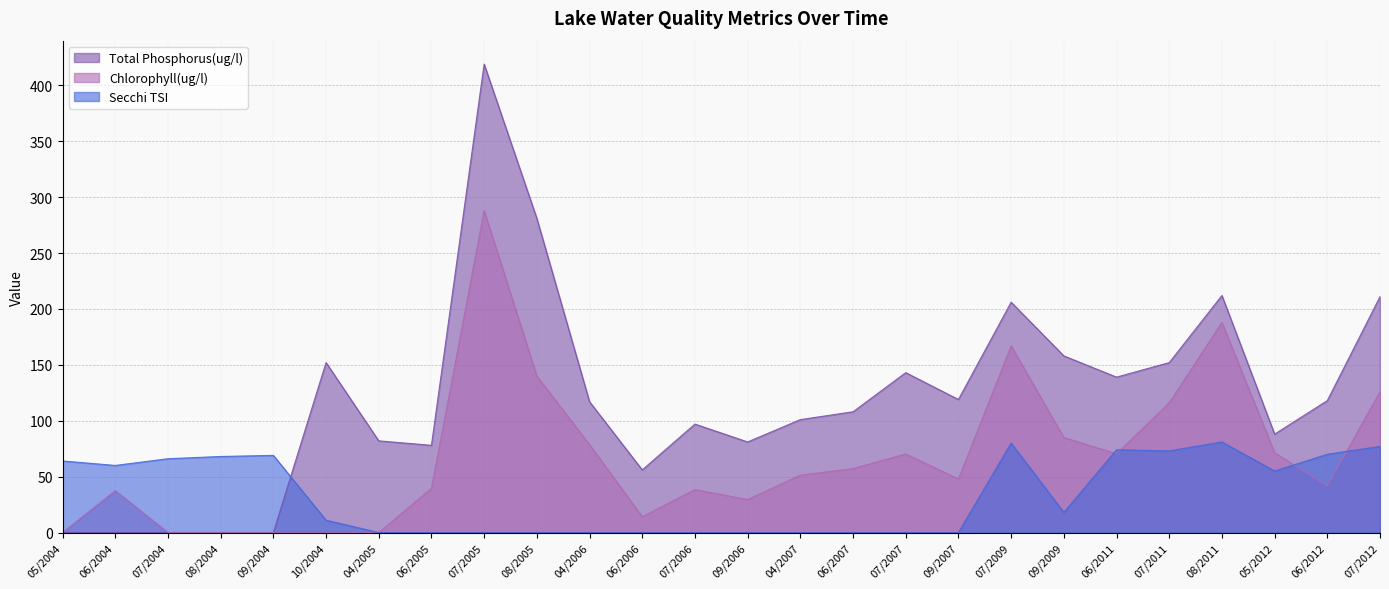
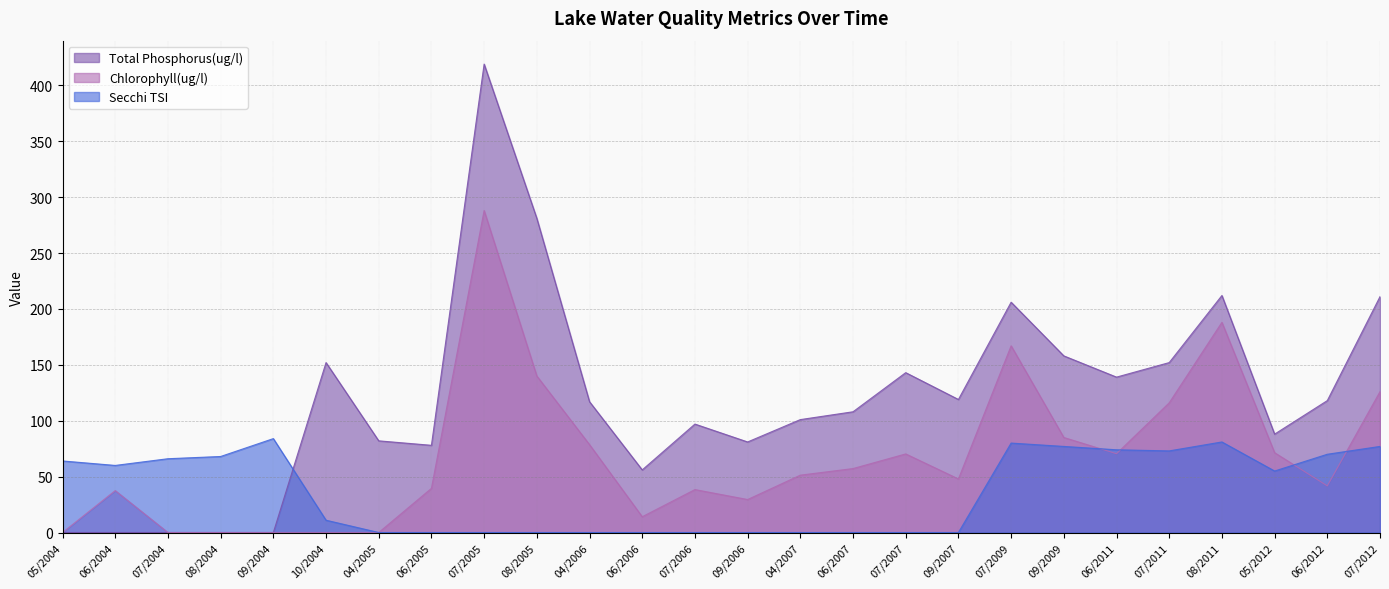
Secchi TSI, 09/2004: 69 -> 84
Secchi TSI, 09/2009: 18 -> 77
